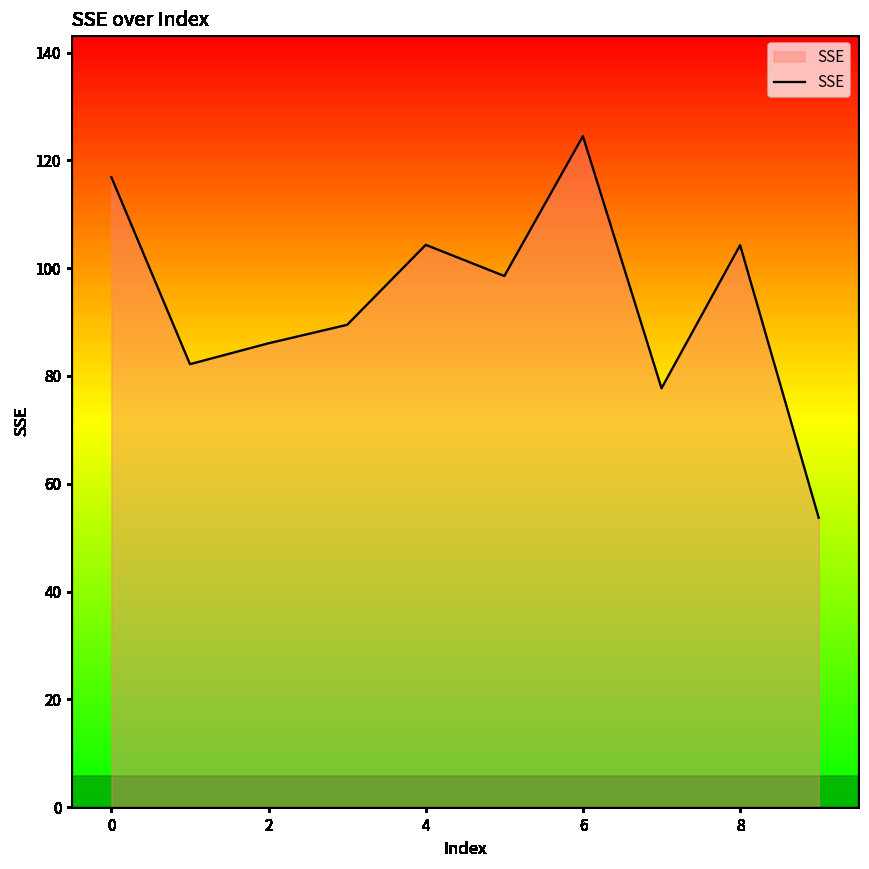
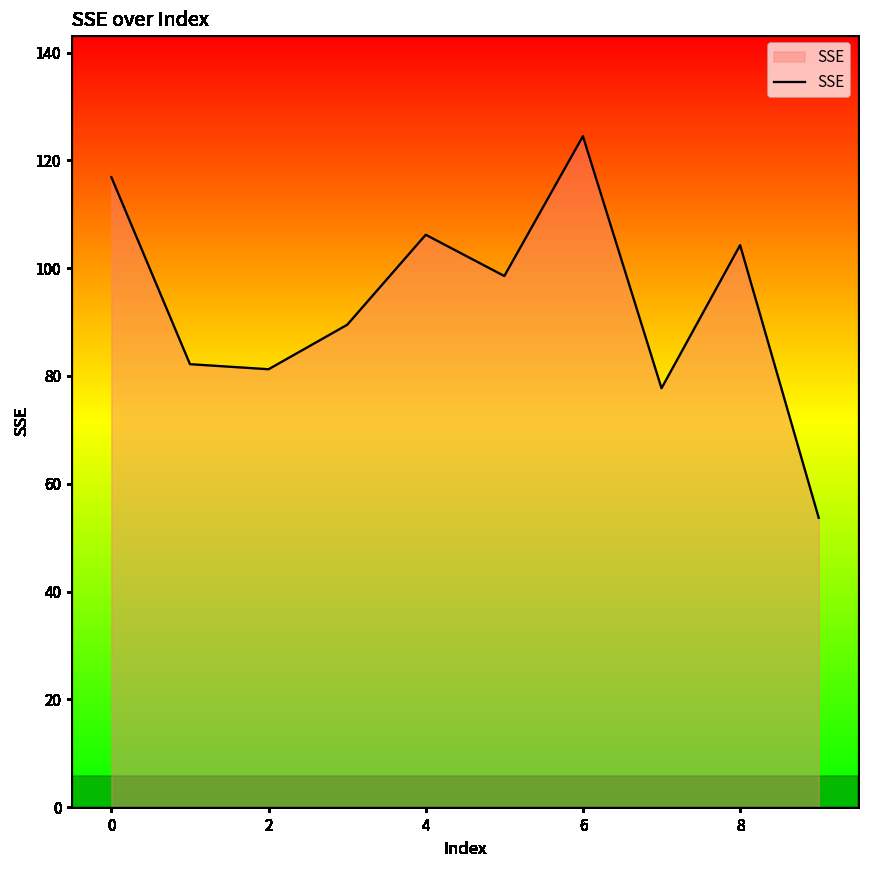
2: 86 -> 81
4: 104 -> 106
